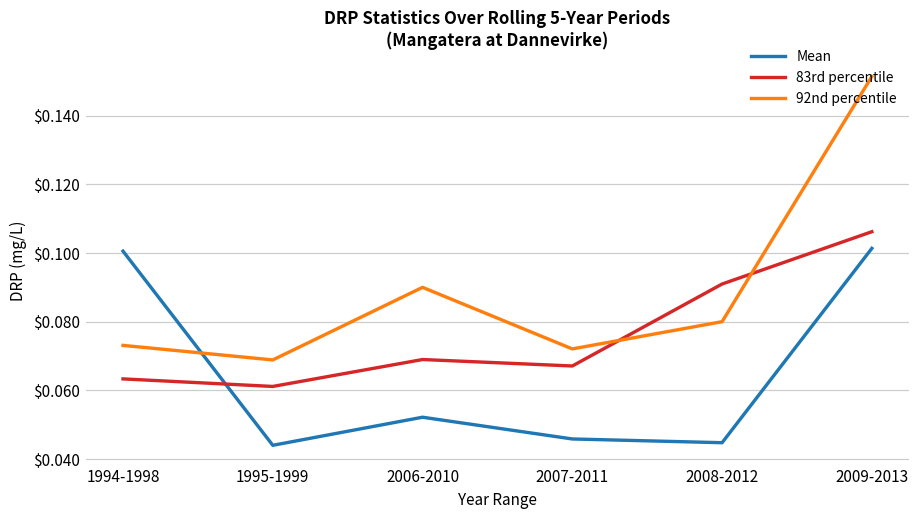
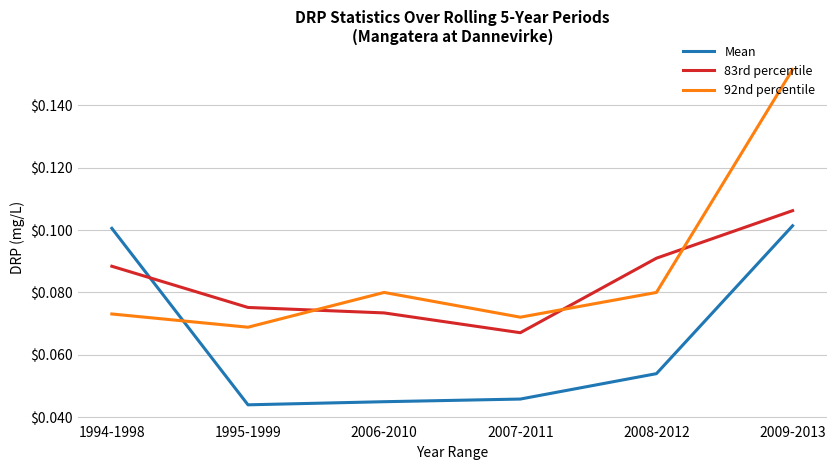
83rd percentile, 1994-1998: $0.063 -> $0.088
83rd percentile, 1995-1999: $0.061 -> $0.075
Mean, 2006-2010: $0.052 -> $0.045
83rd percentile, 2006-2010: $0.069 -> $0.073
92nd percentile, 2006-2010: $0.09 -> $0.08
Mean, 2008-2012: $0.045 -> $0.054
